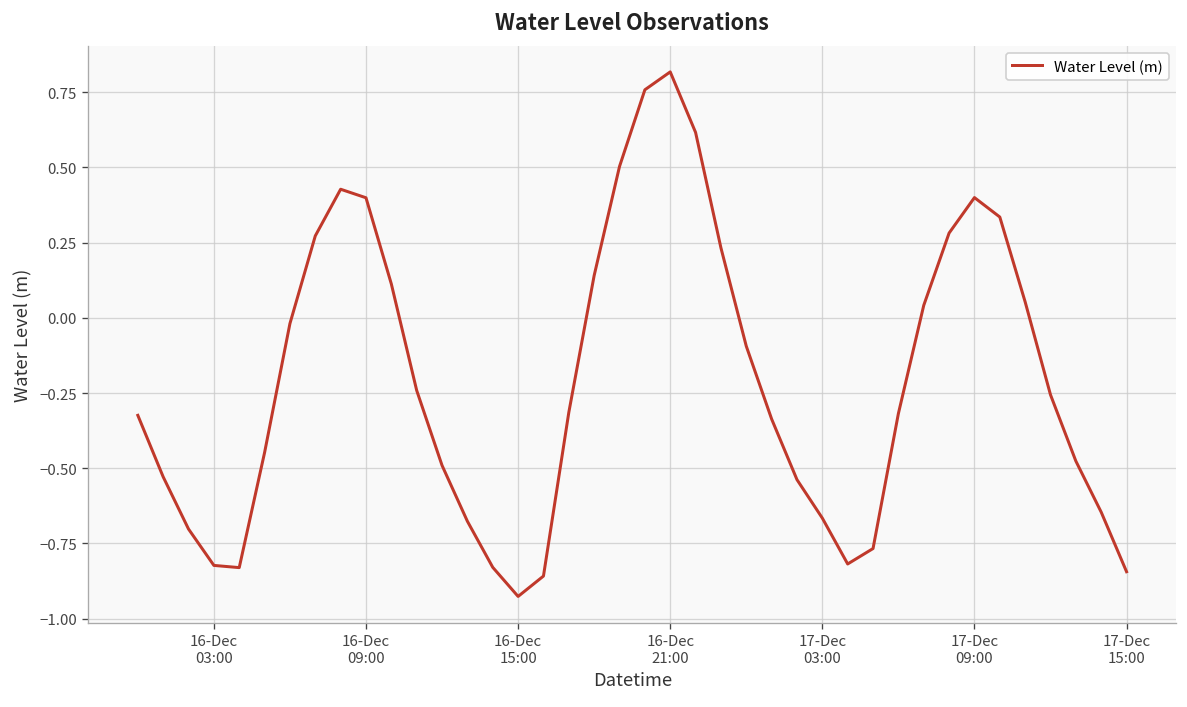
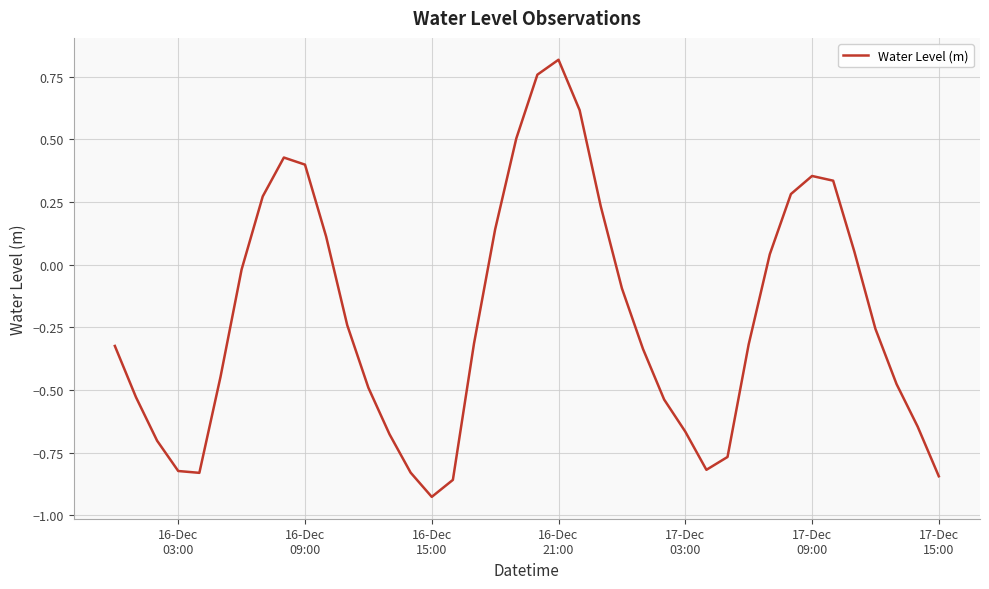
17-Dec 09:00: 0.40 -> 0.35
